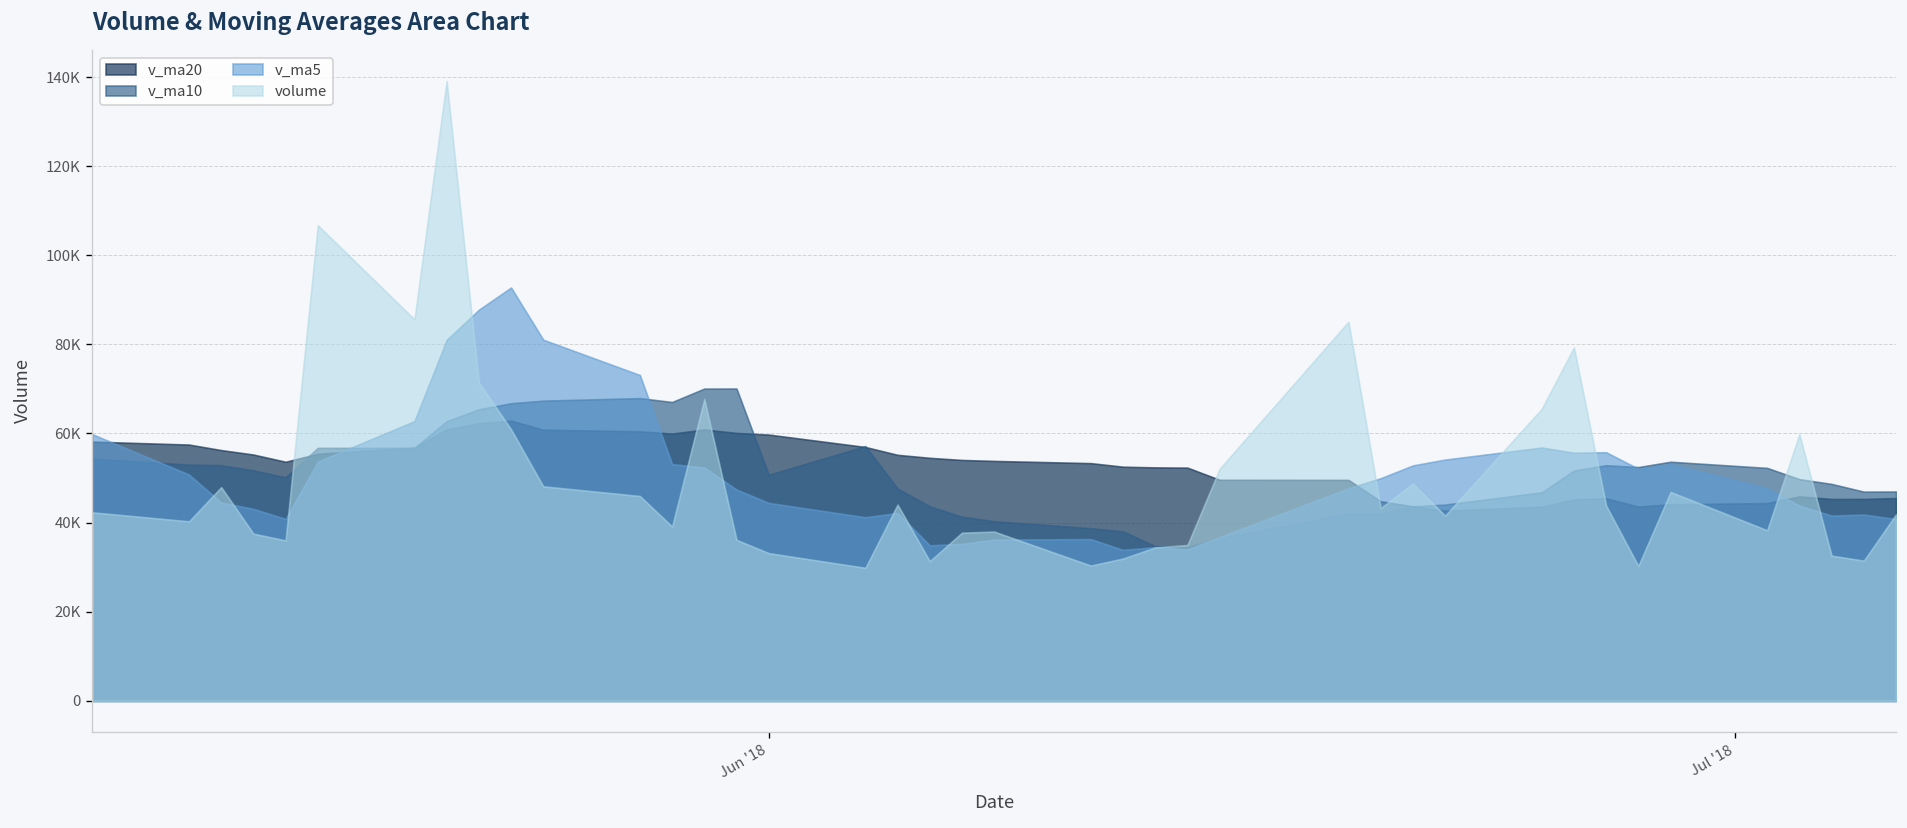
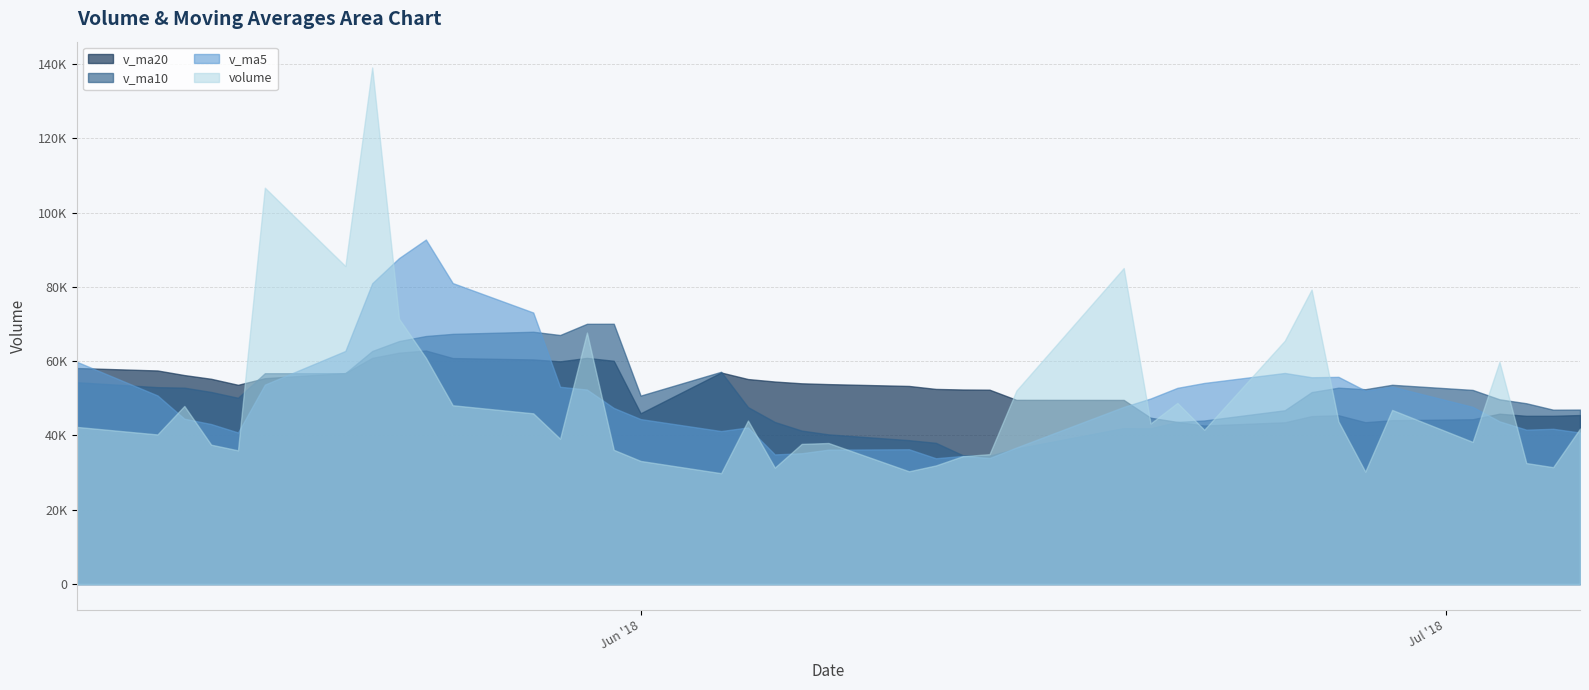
v_ma20, Jun '18: 60000 -> 46000
